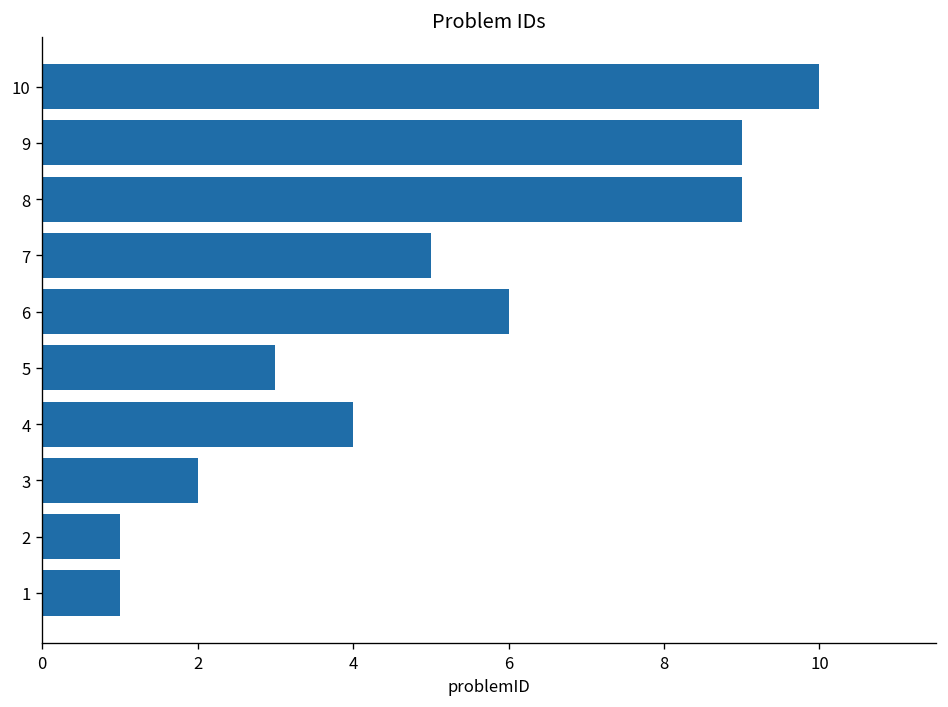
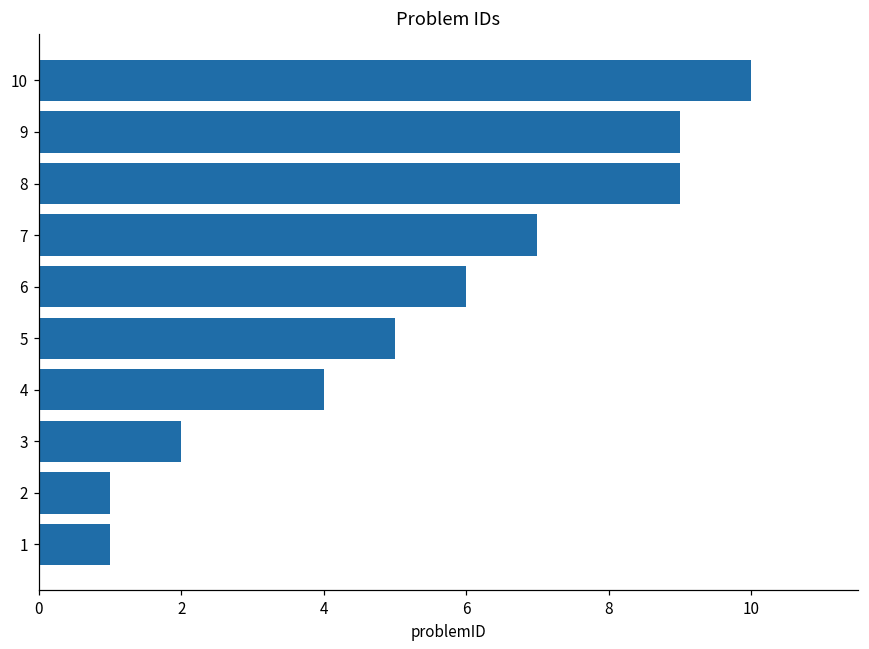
7: 5 -> 7
5: 3 -> 5
